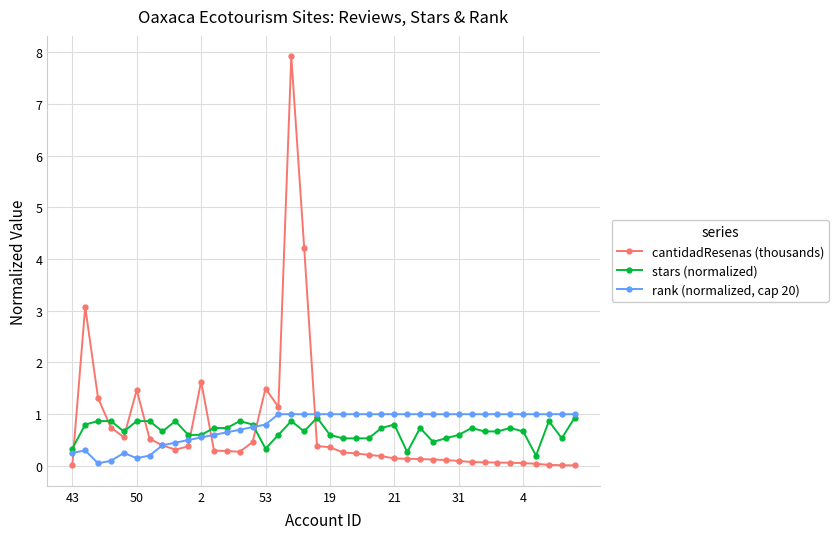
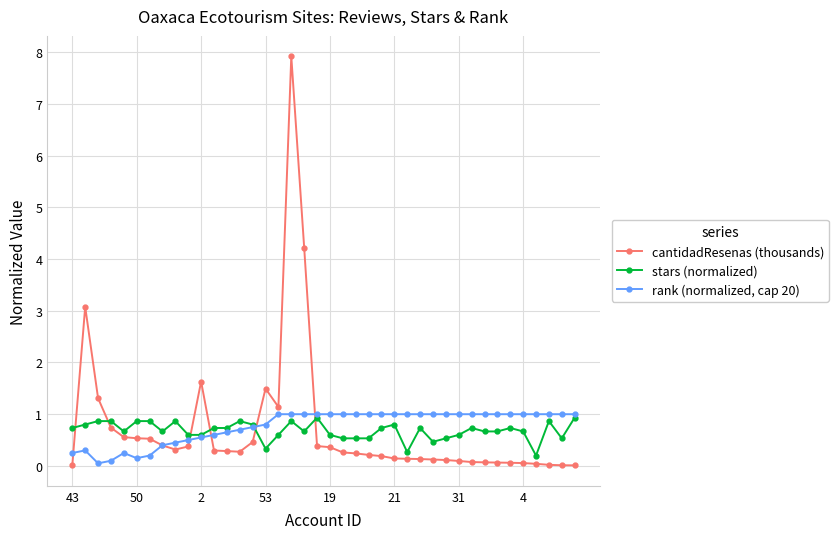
stars (normalized), 43: 0.3 -> 0.7
cantidadResenas (thousands), 50: 1.5 -> 0.5
